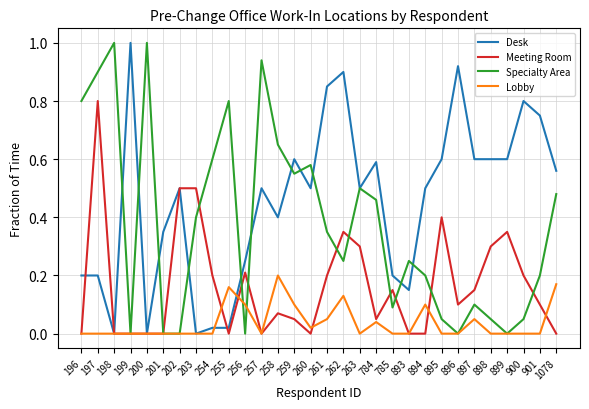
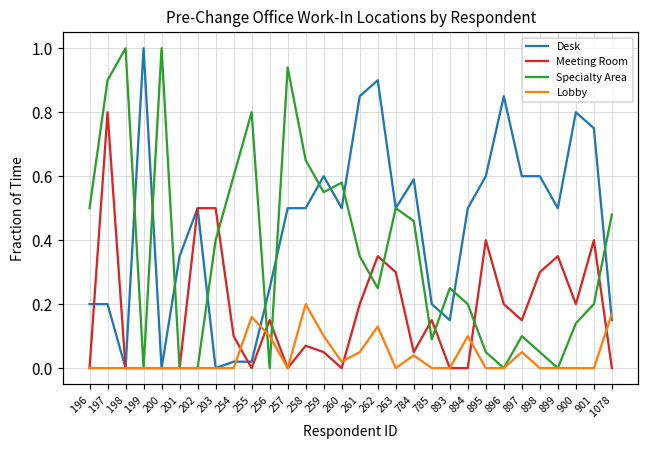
Specialty Area, 196: 0.8 -> 0.5
Meeting Room, 254: 0.2 -> 0.1
Meeting Room, 256: 0.21 -> 0.15
Desk, 258: 0.4 -> 0.5
Desk, 896: 0.92 -> 0.85
Meeting Room, 896: 0.1 -> 0.2
Desk, 899: 0.6 -> 0.5
Specialty Area, 900: 0.05 -> 0.14
Meeting Room, 901: 0.1 -> 0.4
Desk, 1078: 0.56 -> 0.15
